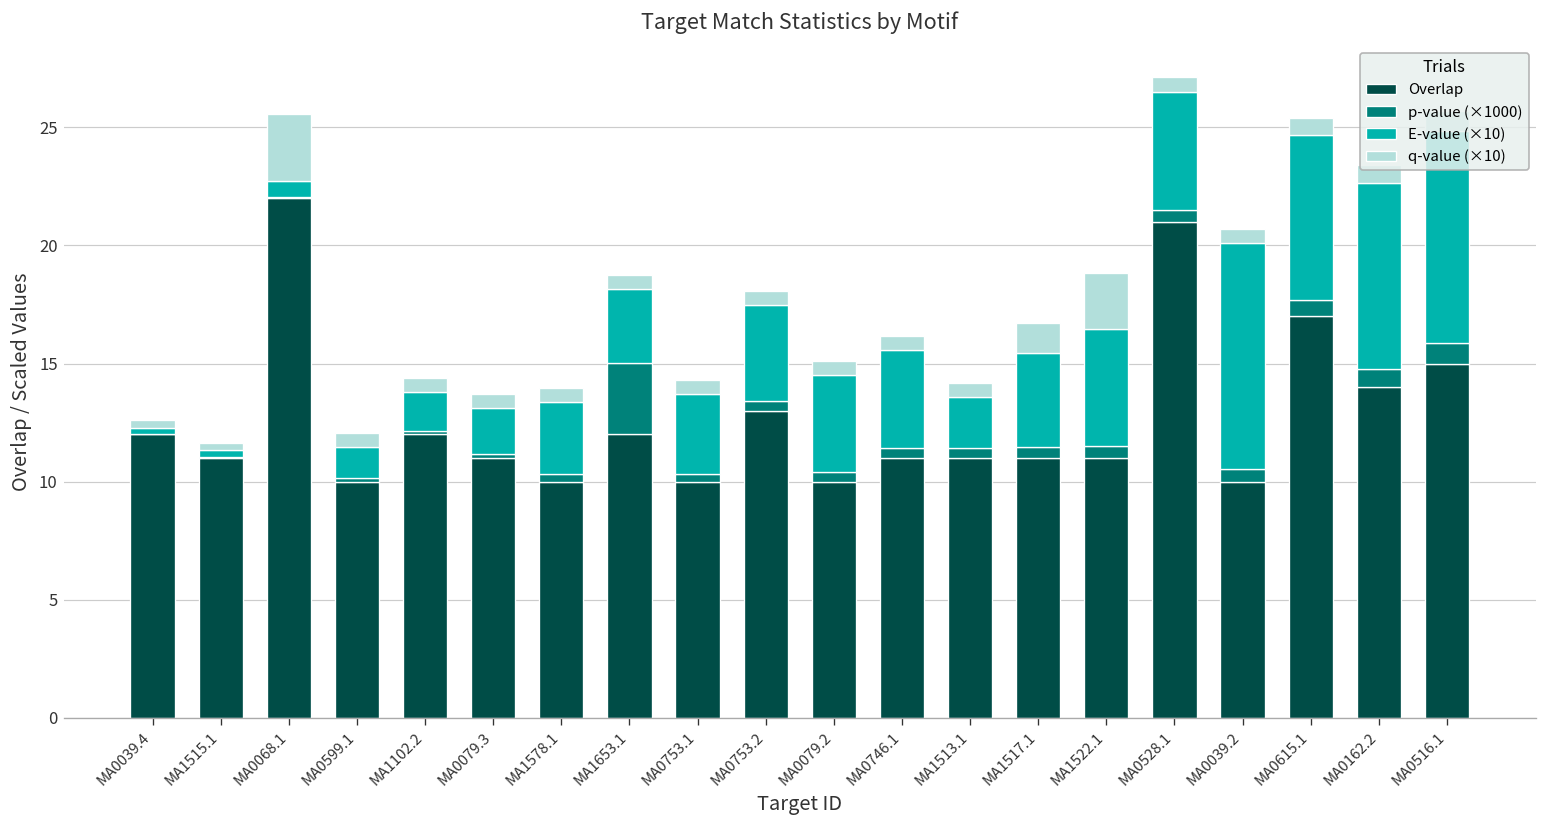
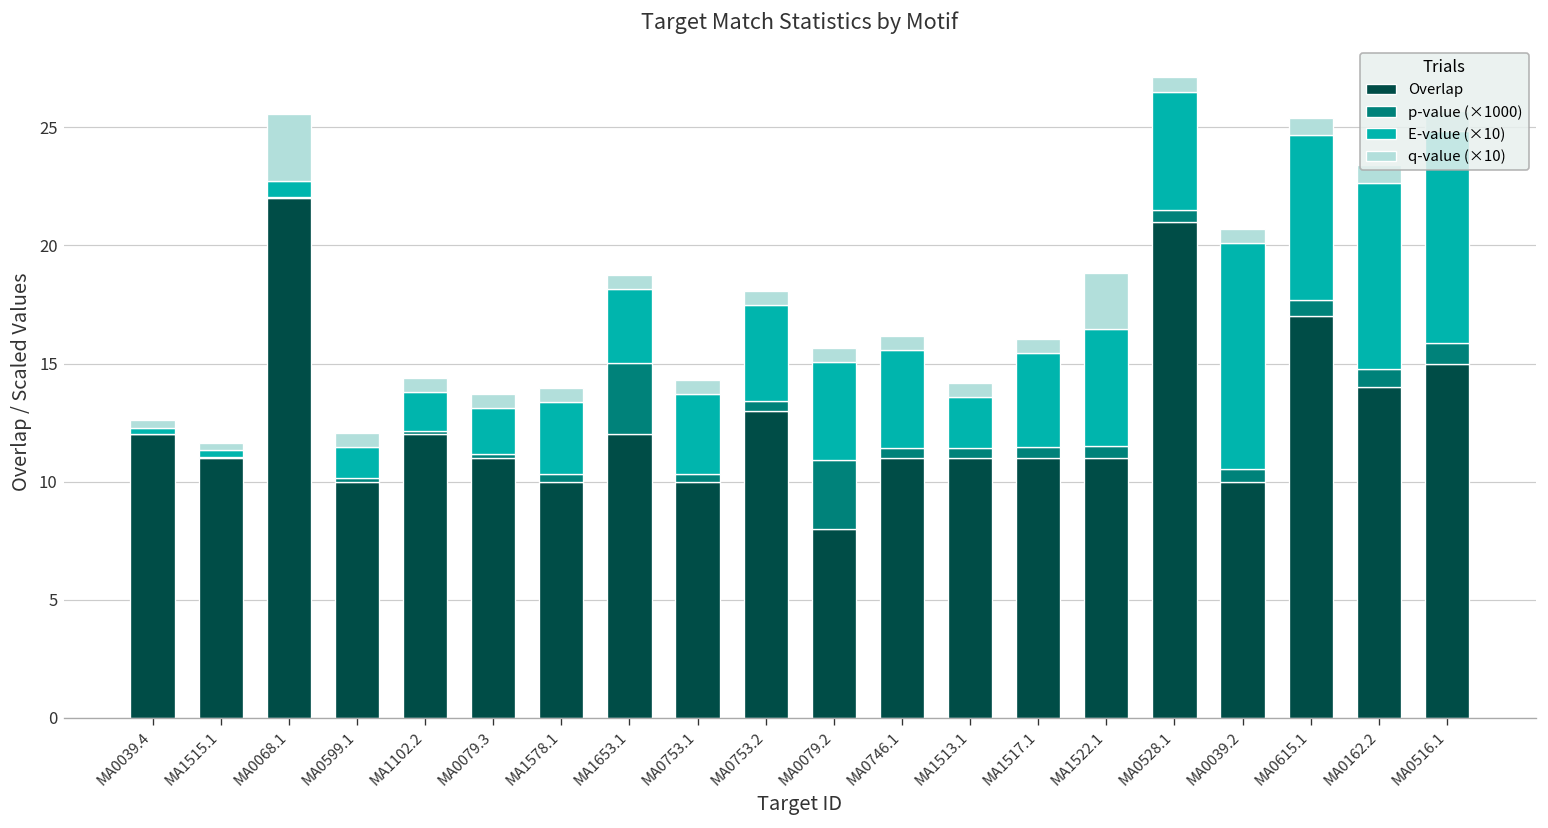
Overlap, MA0079.2: 10 -> 8
p-value (×1000), MA0079.2: 0.4 -> 2.9
q-value (×10), MA1517.1: 1.3 -> 0.6
